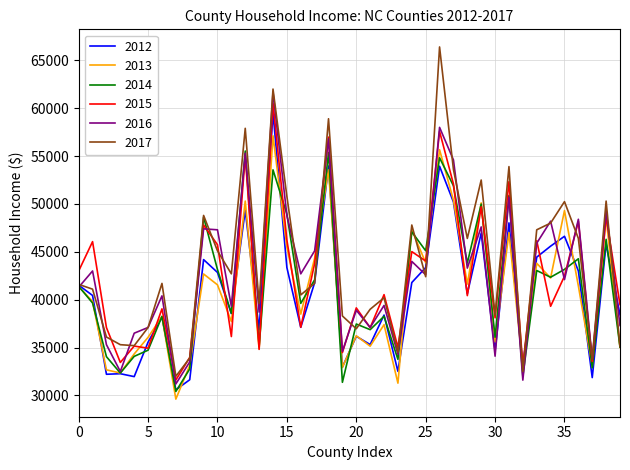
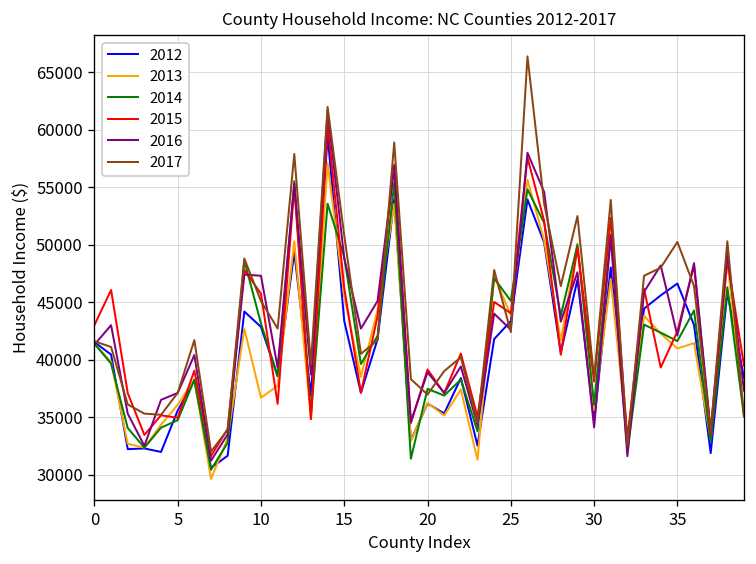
2013, 10: 42000 -> 37000
2013, 35: 49000 -> 41000
2014, 35: 43000 -> 42000
